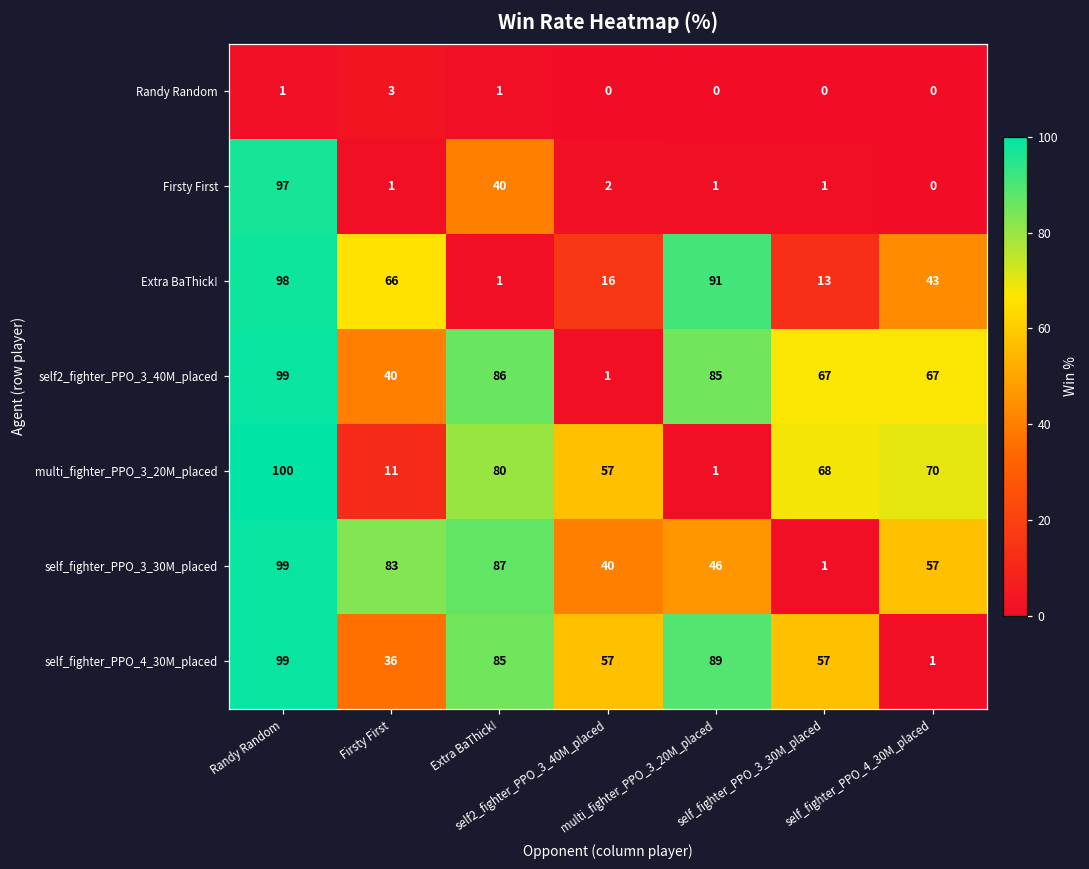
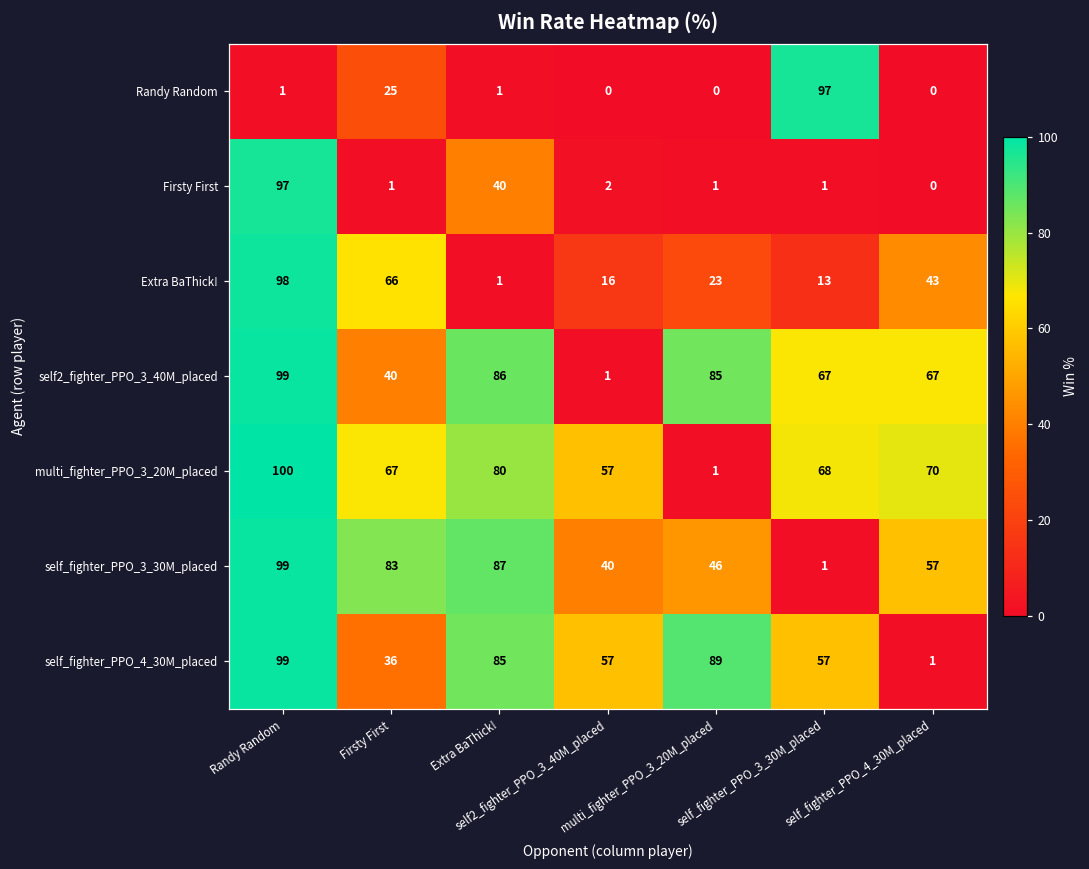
Randy Random, Firsty First: 3 -> 25
Randy Random, self_fighter_PPO_3_30M_placed: 0 -> 97
Extra BaThick!, multi_fighter_PPO_3_20M_placed: 91 -> 23
multi_fighter_PPO_3_20M_placed, Firsty First: 11 -> 67
